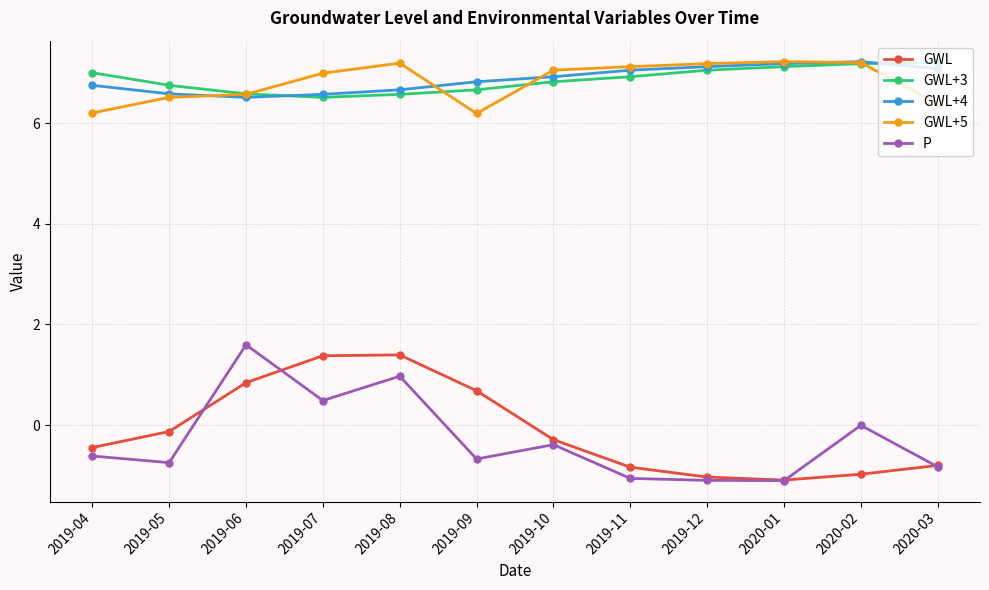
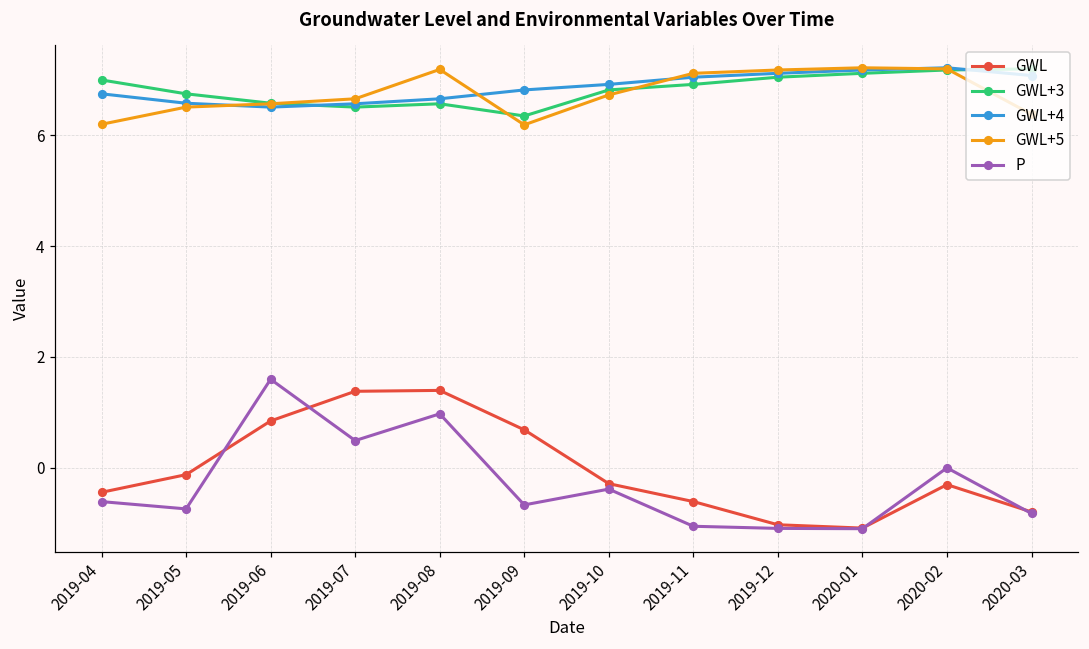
GWL+5, 2019-07: 7.0 -> 6.7
GWL+3, 2019-09: 6.7 -> 6.4
GWL+5, 2019-10: 7.1 -> 6.7
GWL, 2019-11: -0.8 -> -0.6
GWL, 2020-02: -1.0 -> -0.3
